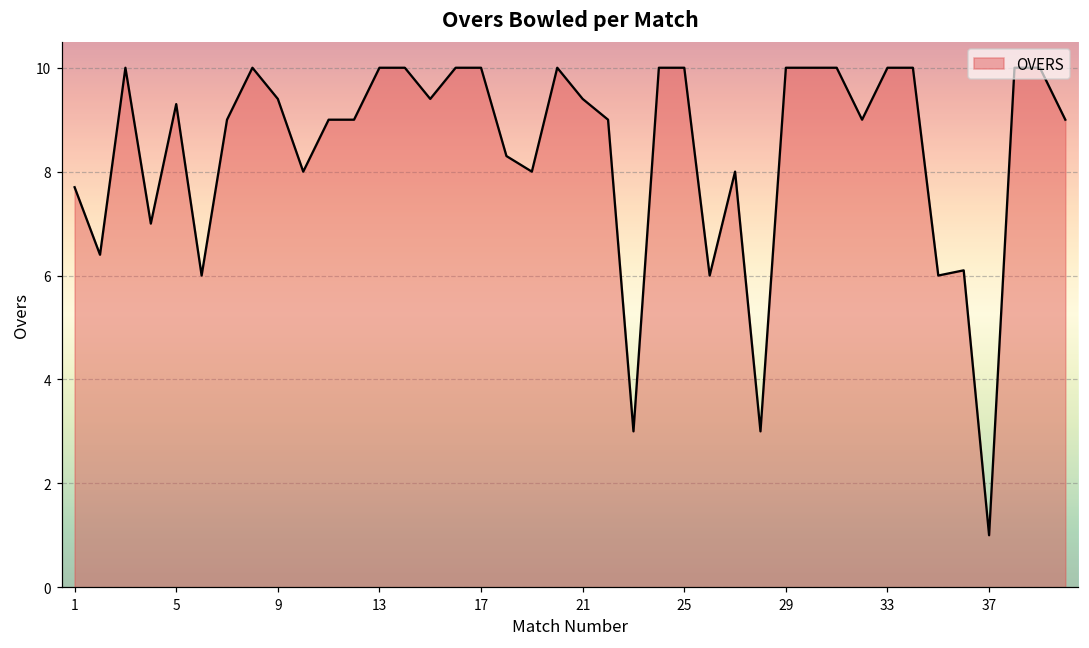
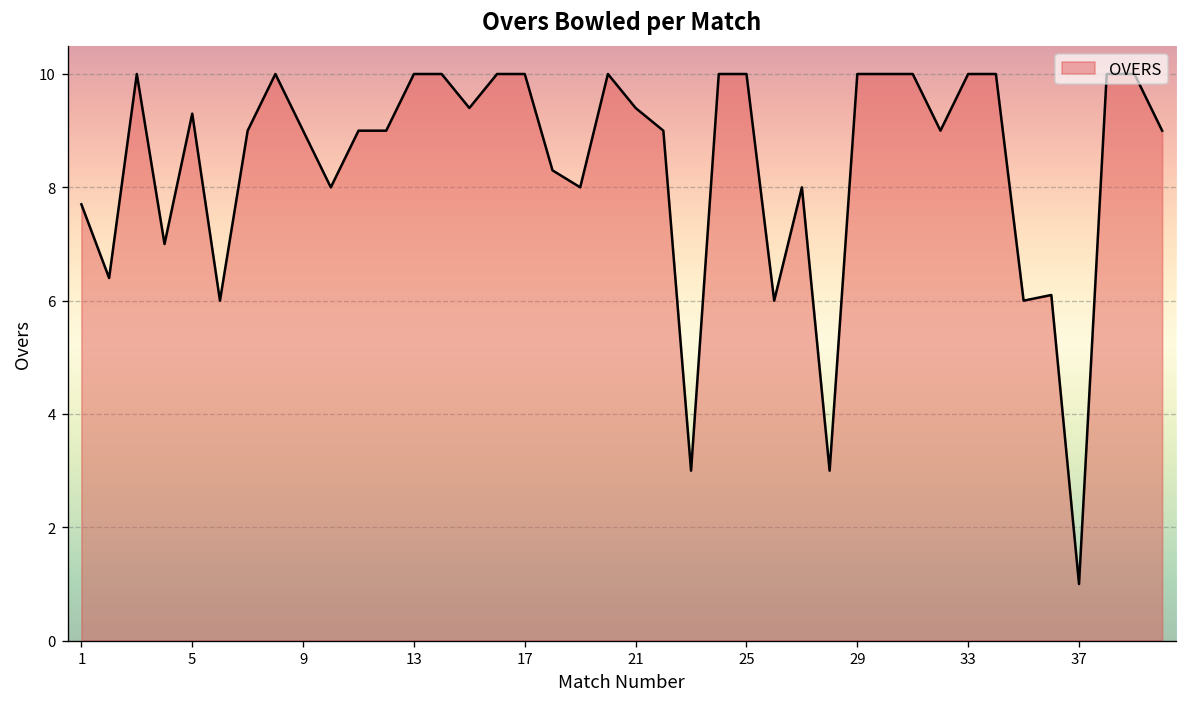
9: 9.4 -> 9.0
